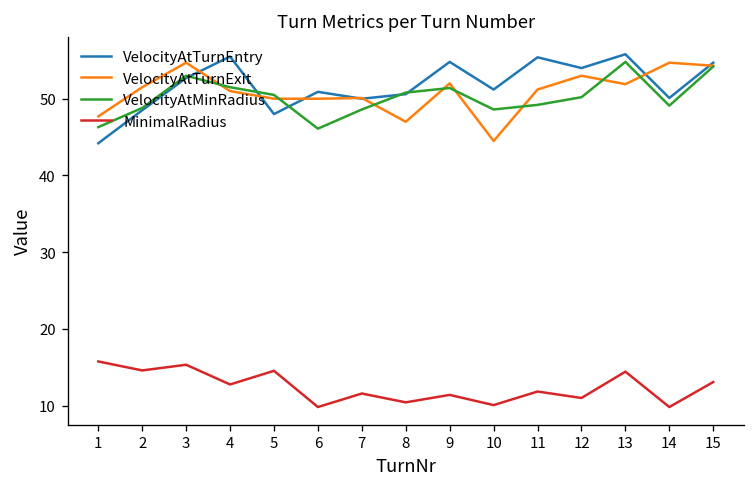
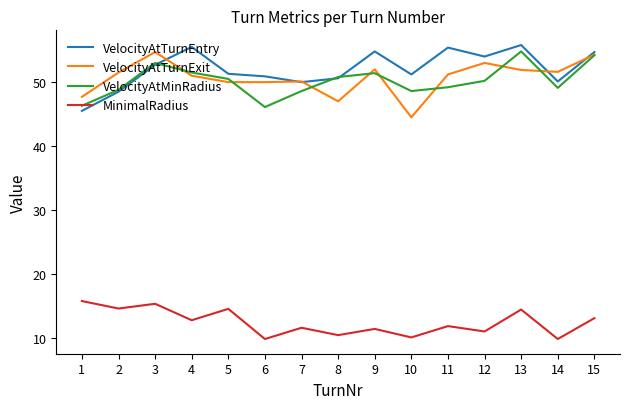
VelocityAtTurnEntry, 1: 44 -> 46
VelocityAtTurnEntry, 5: 48 -> 51
VelocityAtTurnExit, 14: 55 -> 52
